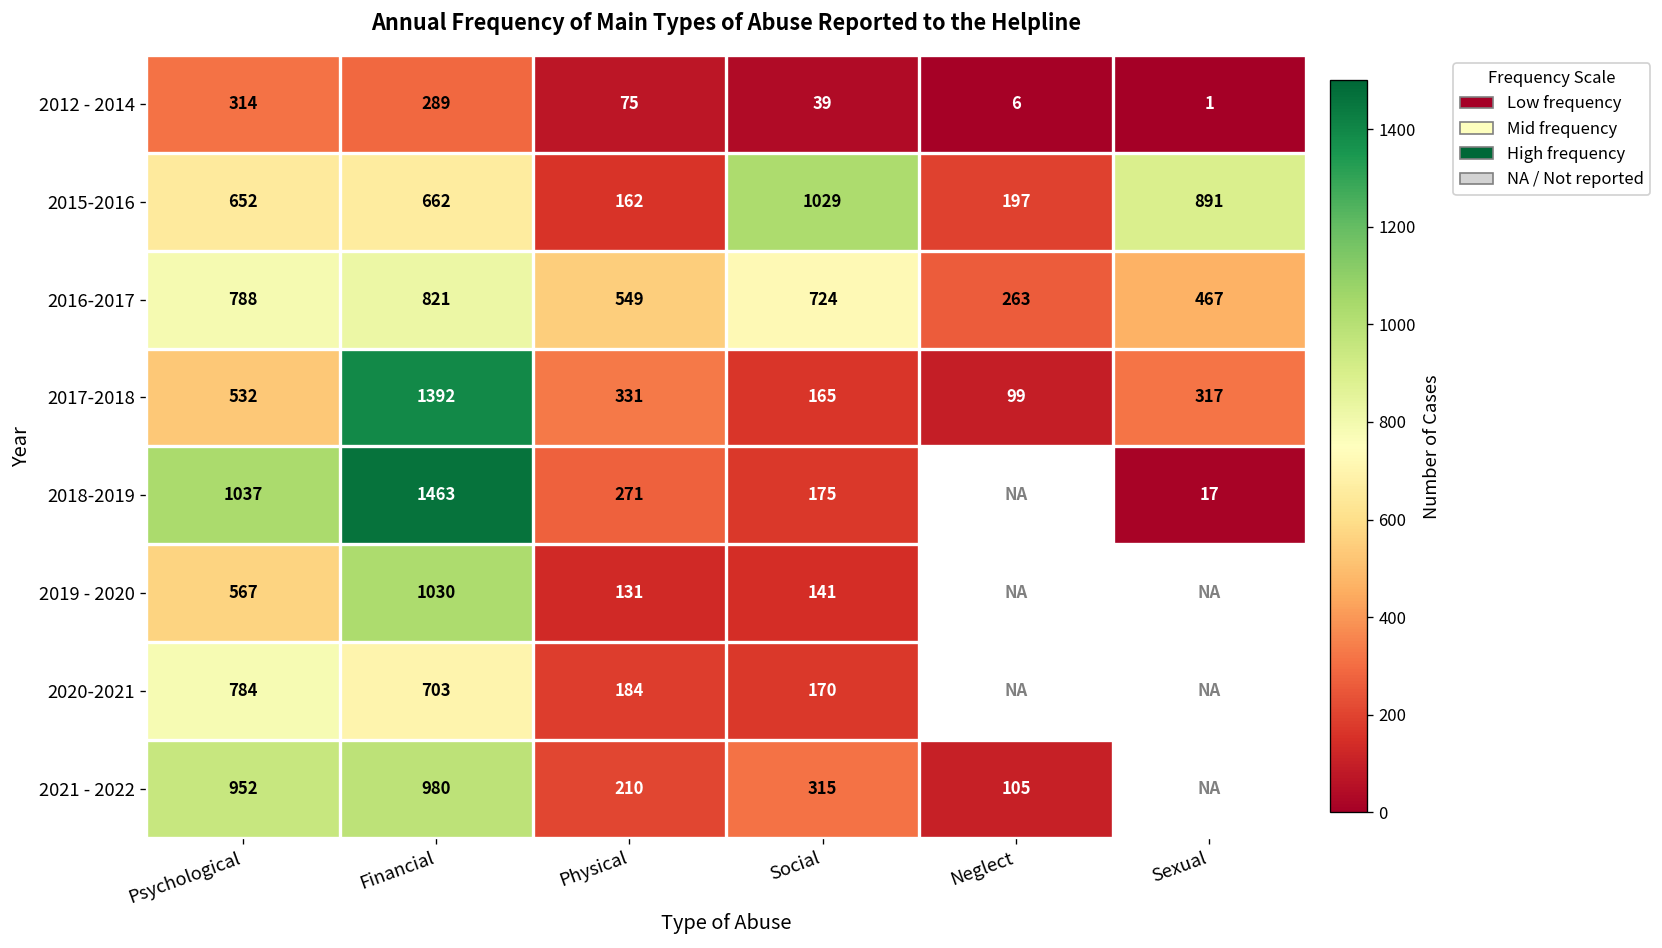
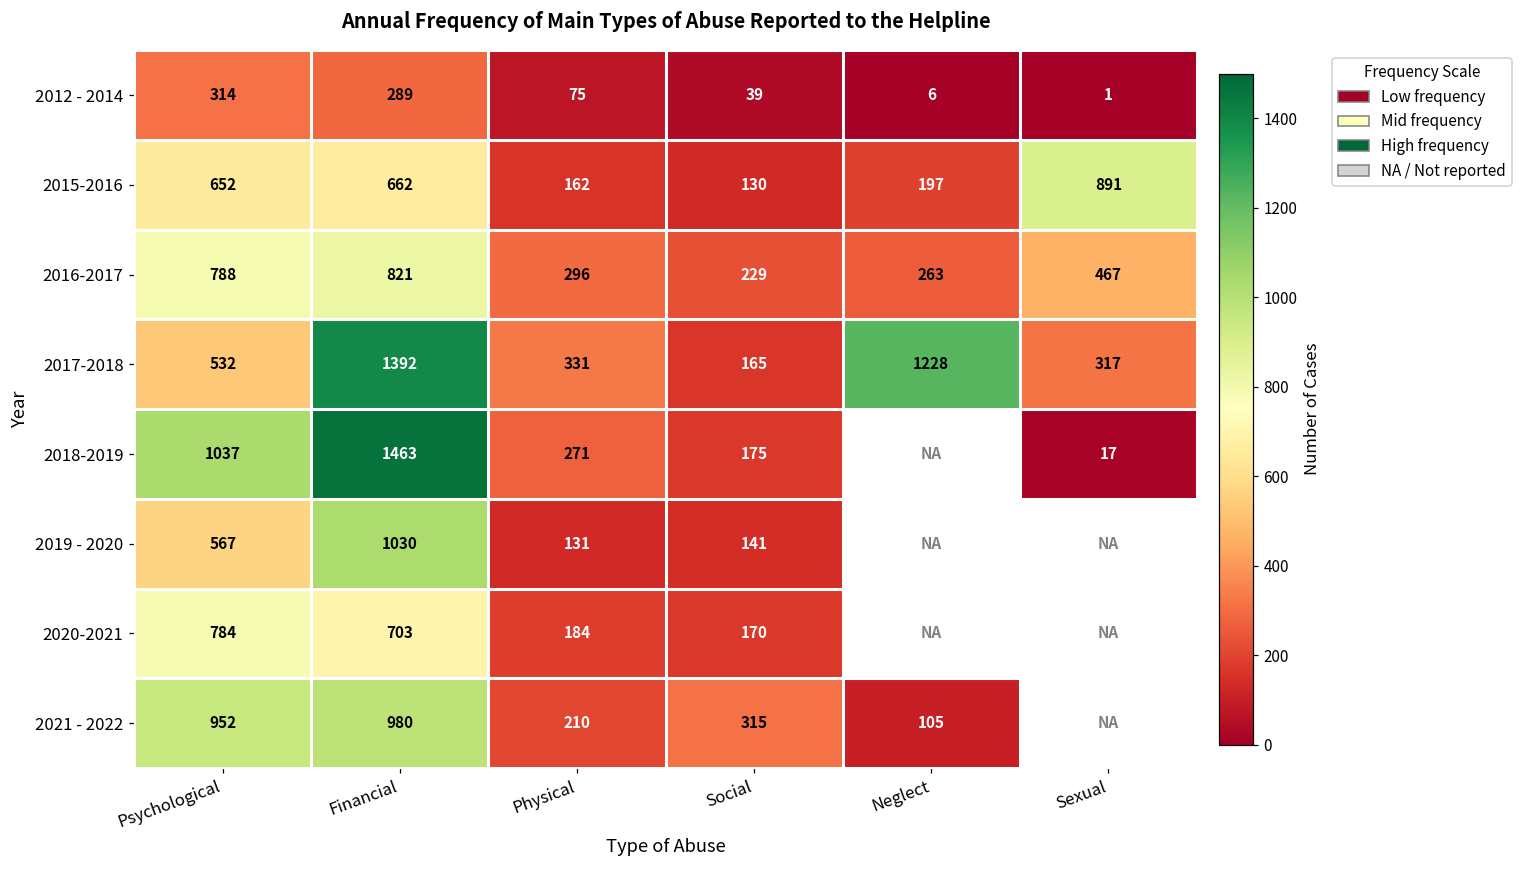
2015-2016, Social: 1029 -> 130
2016-2017, Physical: 549 -> 296
2016-2017, Social: 724 -> 229
2017-2018, Neglect: 99 -> 1228
